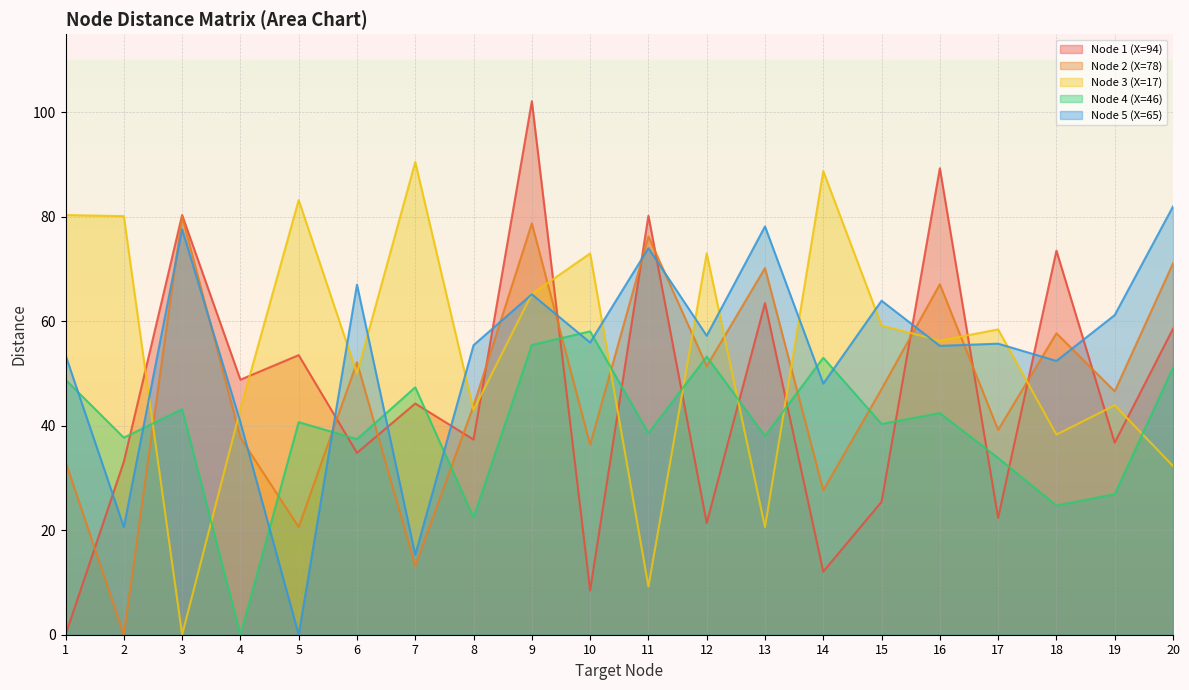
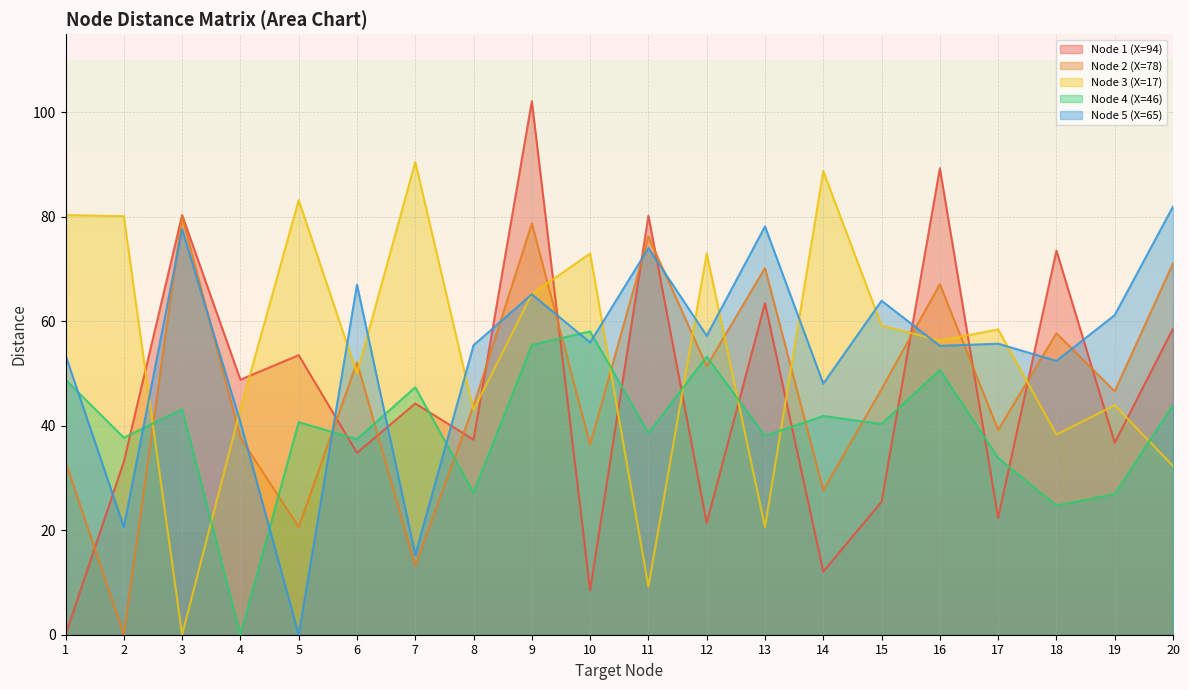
Node 4 (X=46), 8: 22 -> 27
Node 4 (X=46), 14: 53 -> 42
Node 4 (X=46), 16: 42 -> 51
Node 4 (X=46), 20: 51 -> 44
